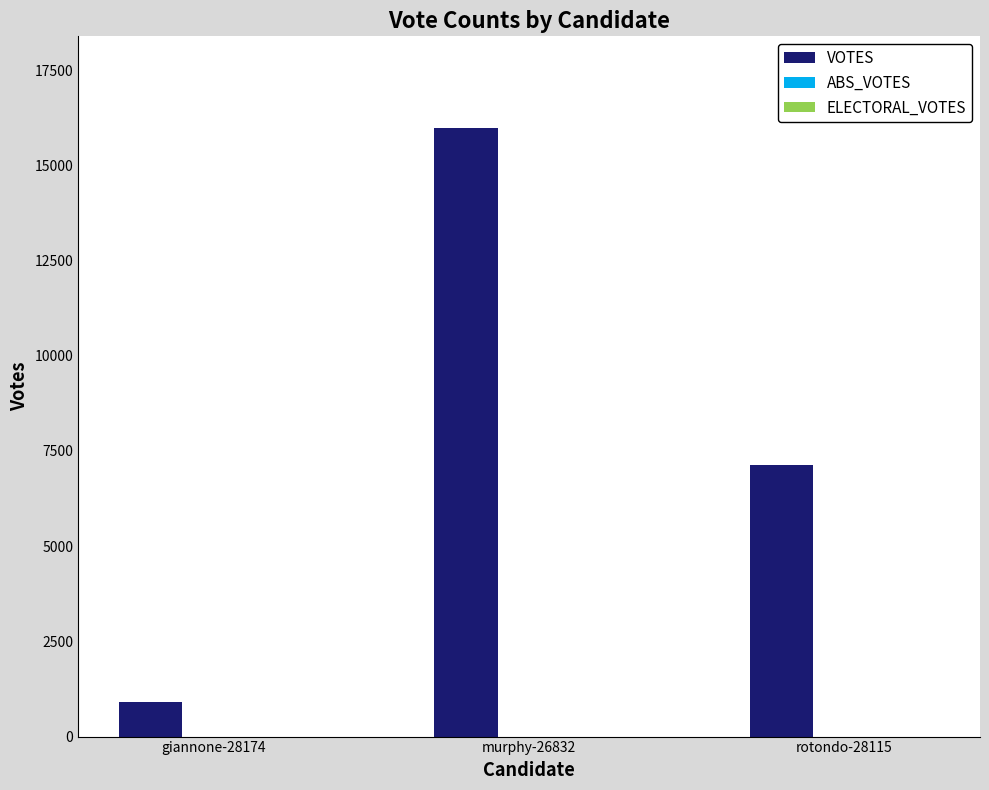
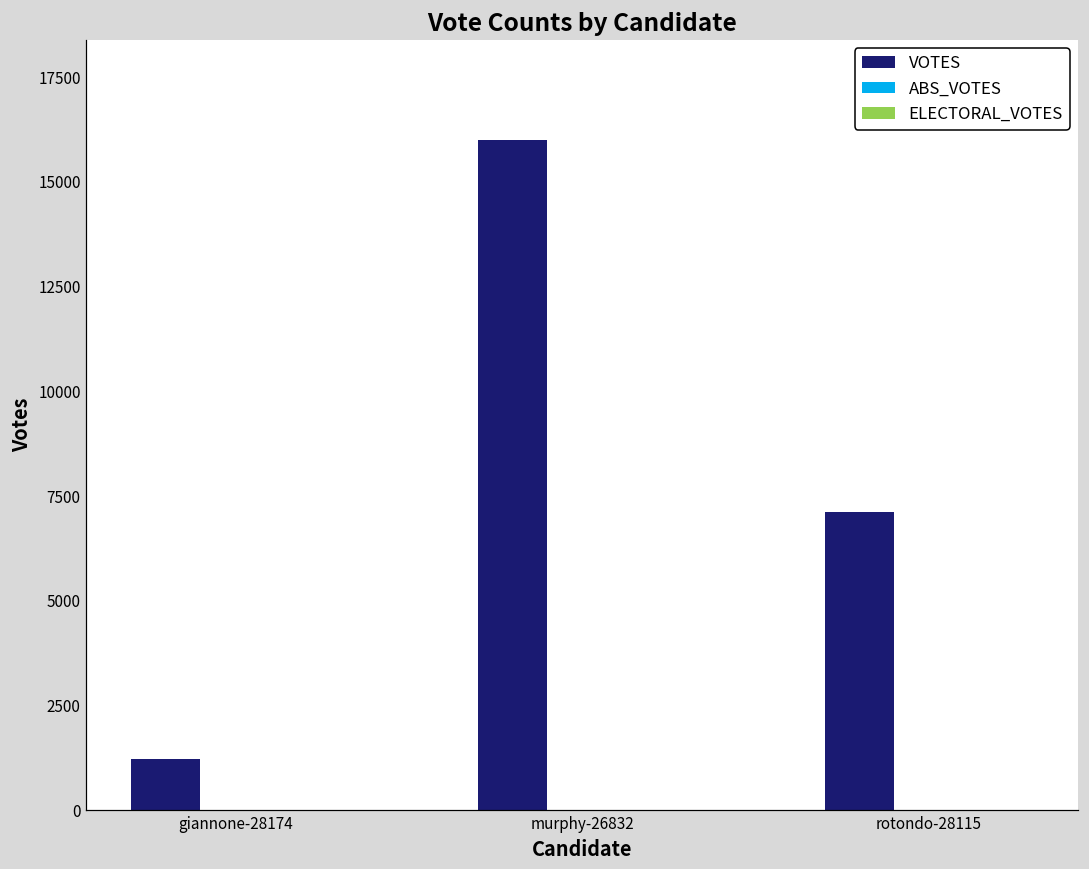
VOTES, giannone-28174: 900 -> 1200
